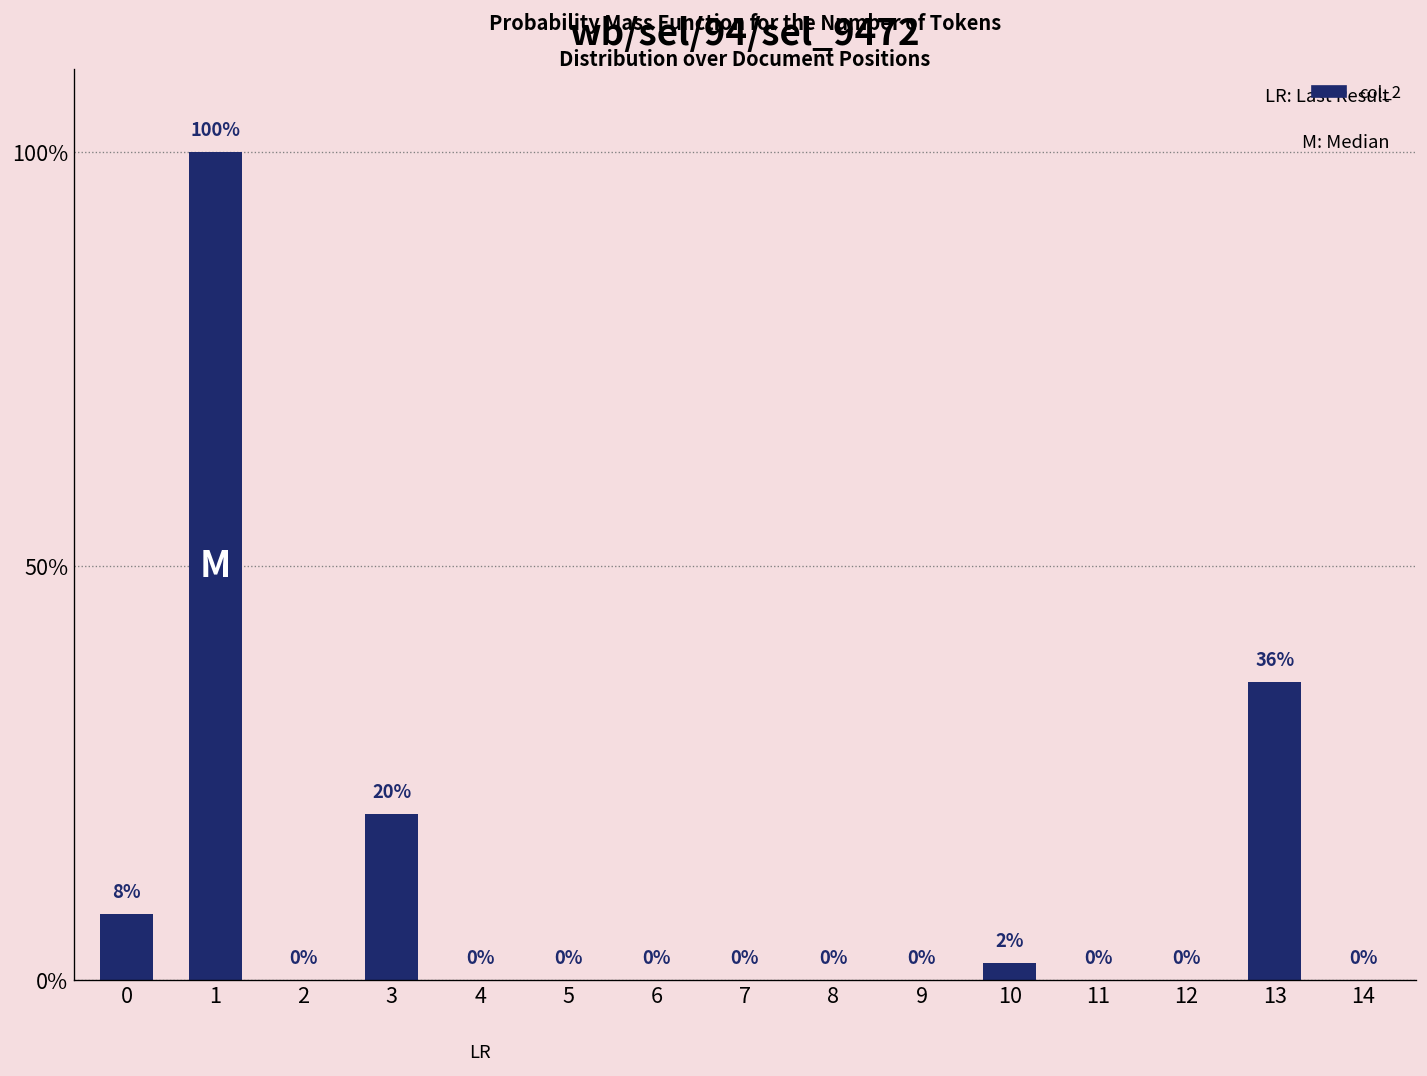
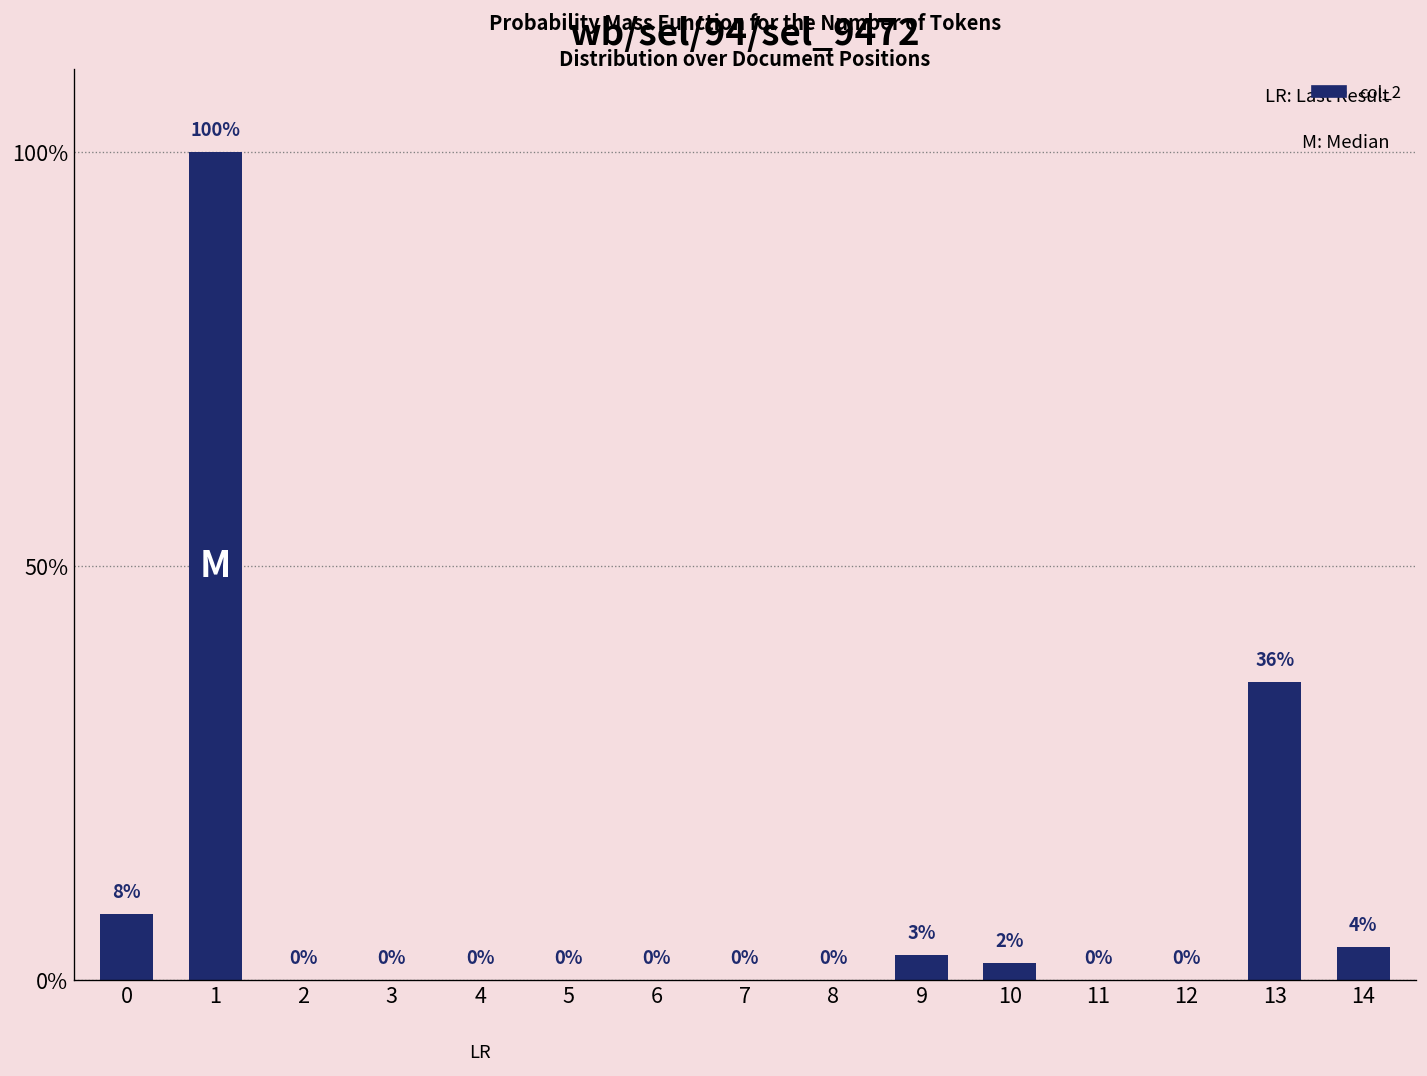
3: 20% -> 0%
9: 0% -> 3%
14: 0% -> 4%
